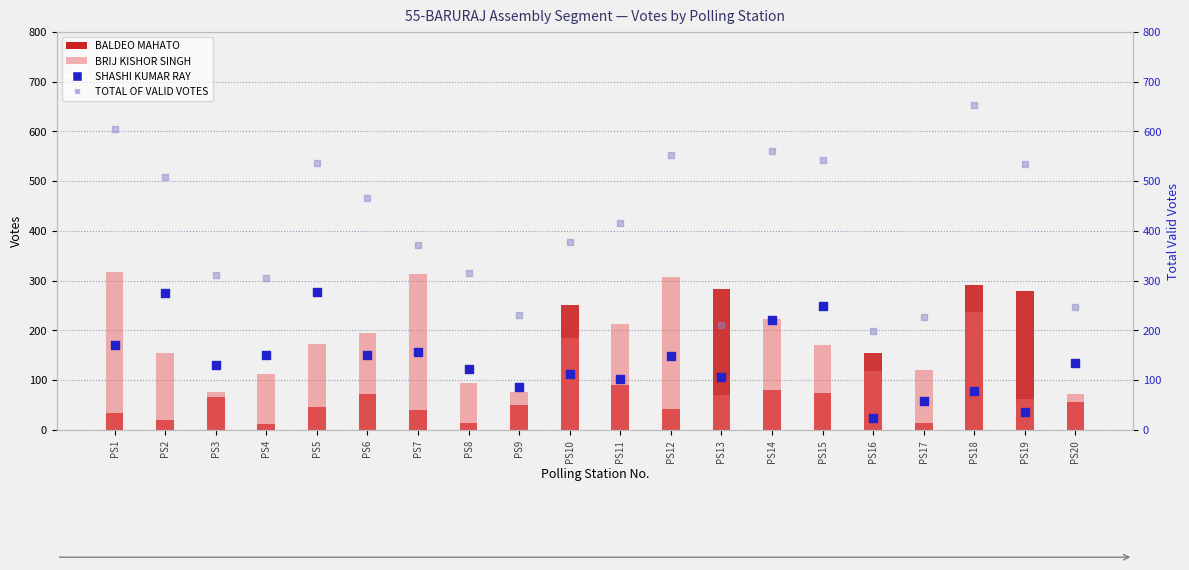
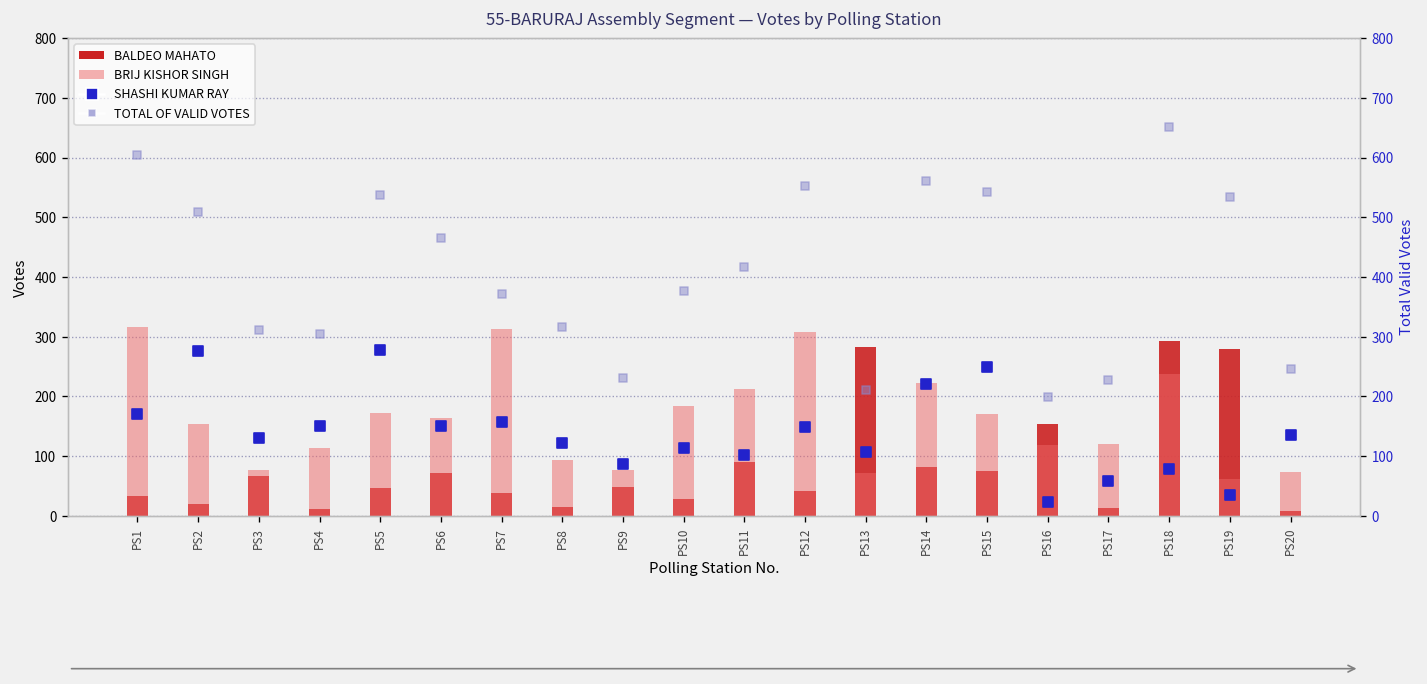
BRIJ KISHOR SINGH, PS6: 190 -> 160
BALDEO MAHATO, PS10: 250 -> 30
BALDEO MAHATO, PS20: 60 -> 10
